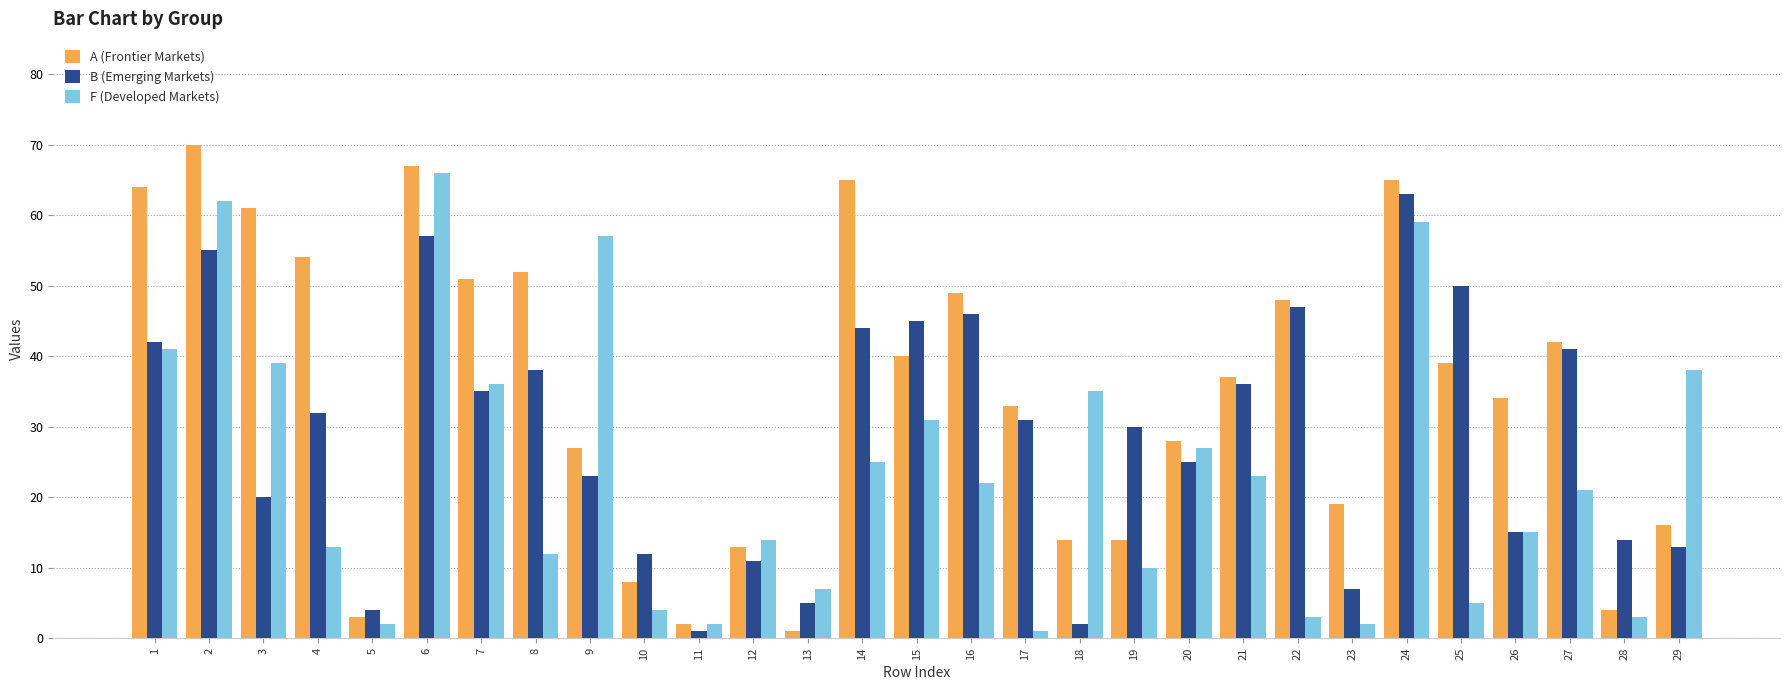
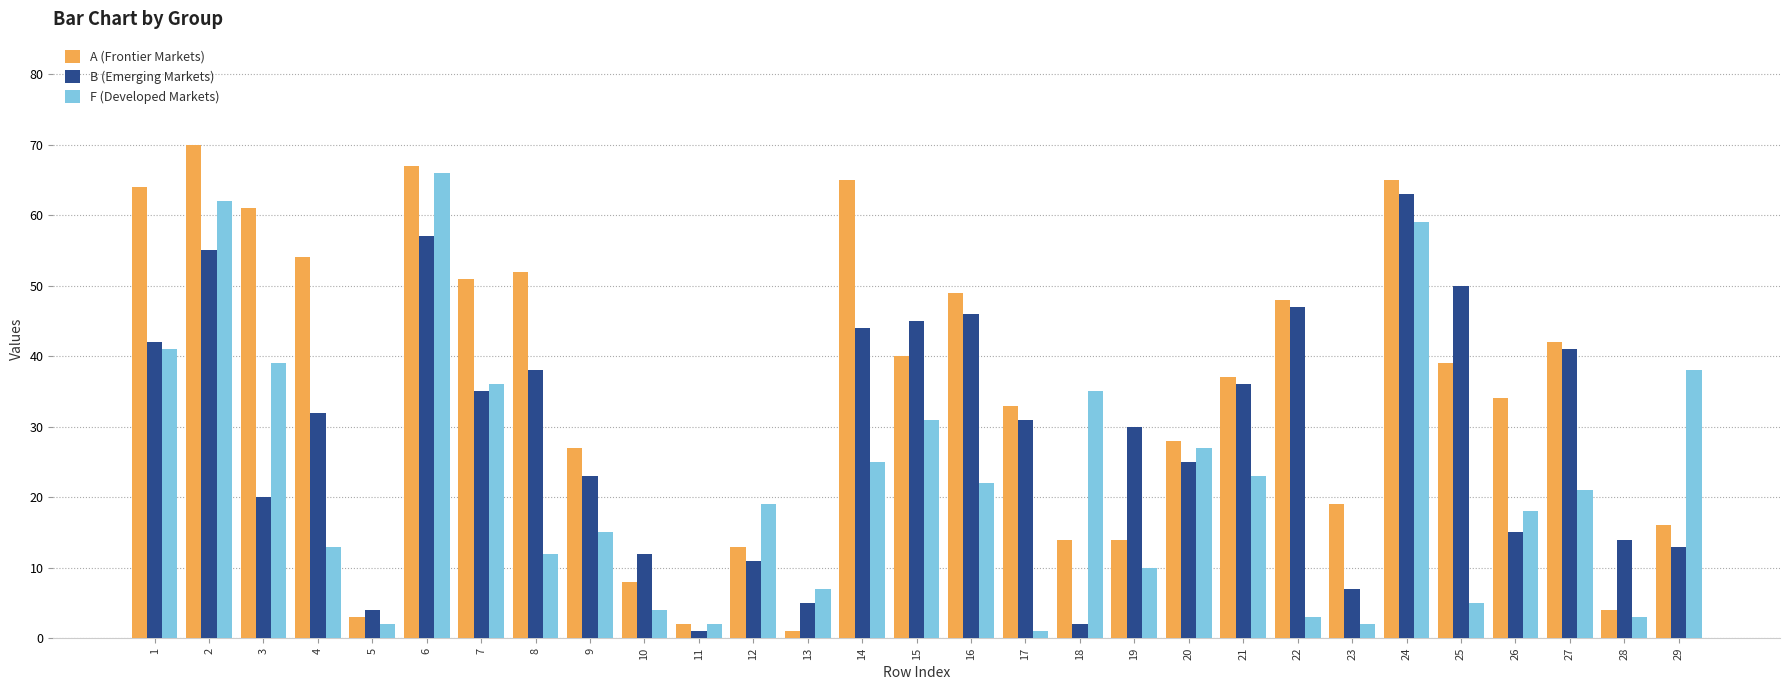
F (Developed Markets), 9: 57 -> 15
F (Developed Markets), 12: 14 -> 19
F (Developed Markets), 26: 15 -> 18
